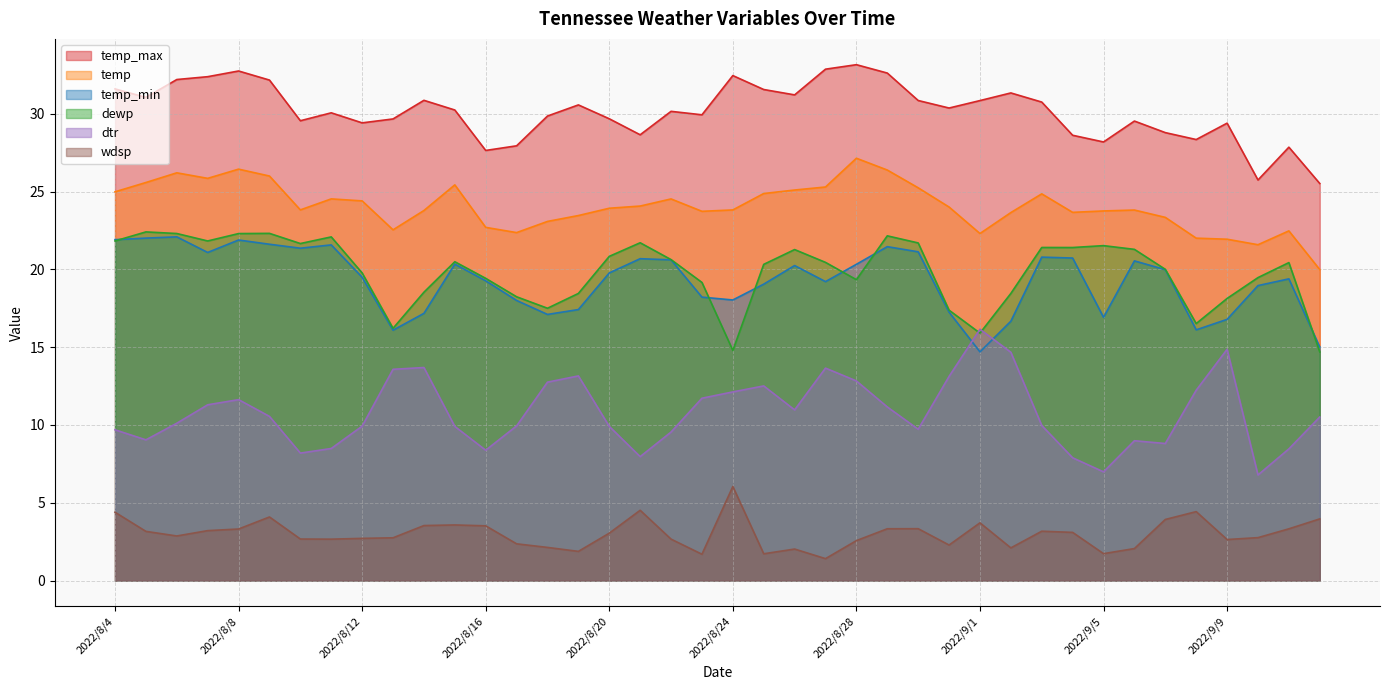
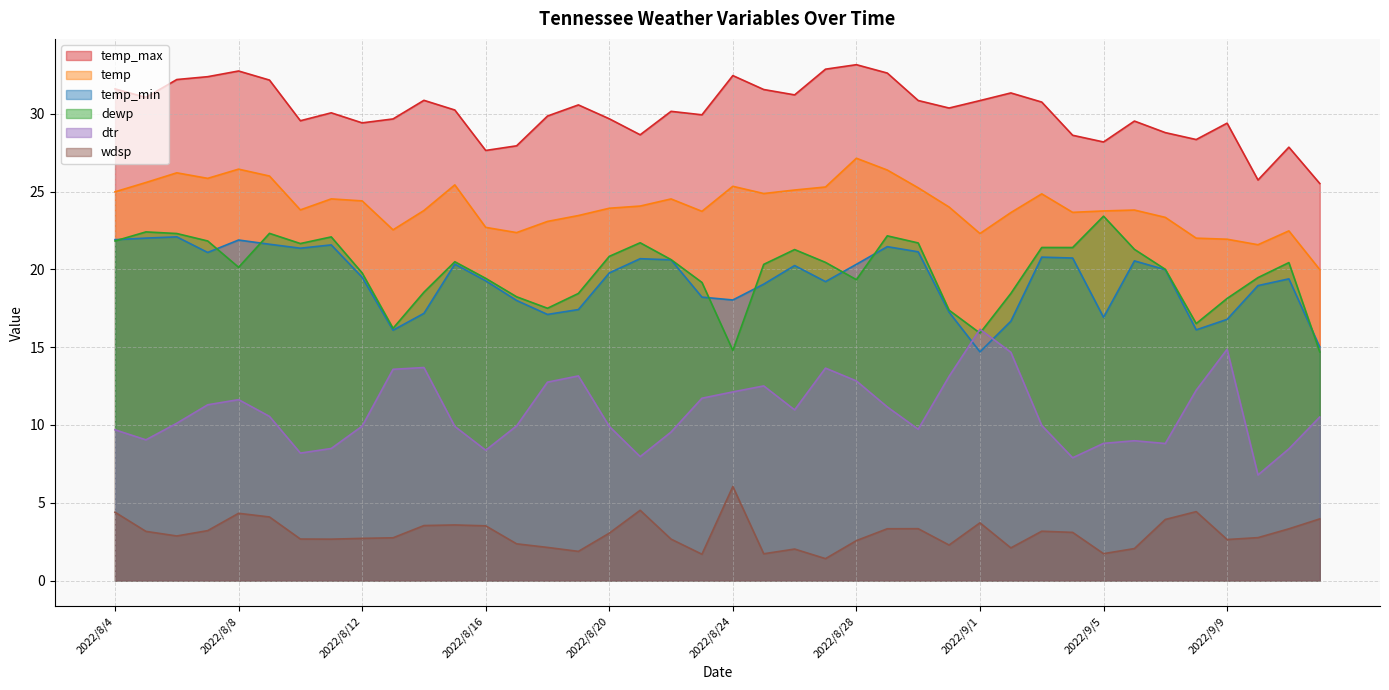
dewp, 2022/8/8: 22.3 -> 20.1
wdsp, 2022/8/8: 3.3 -> 4.3
temp, 2022/8/24: 23.8 -> 25.3
dewp, 2022/9/5: 21.5 -> 23.4
dtr, 2022/9/5: 7.0 -> 8.8
